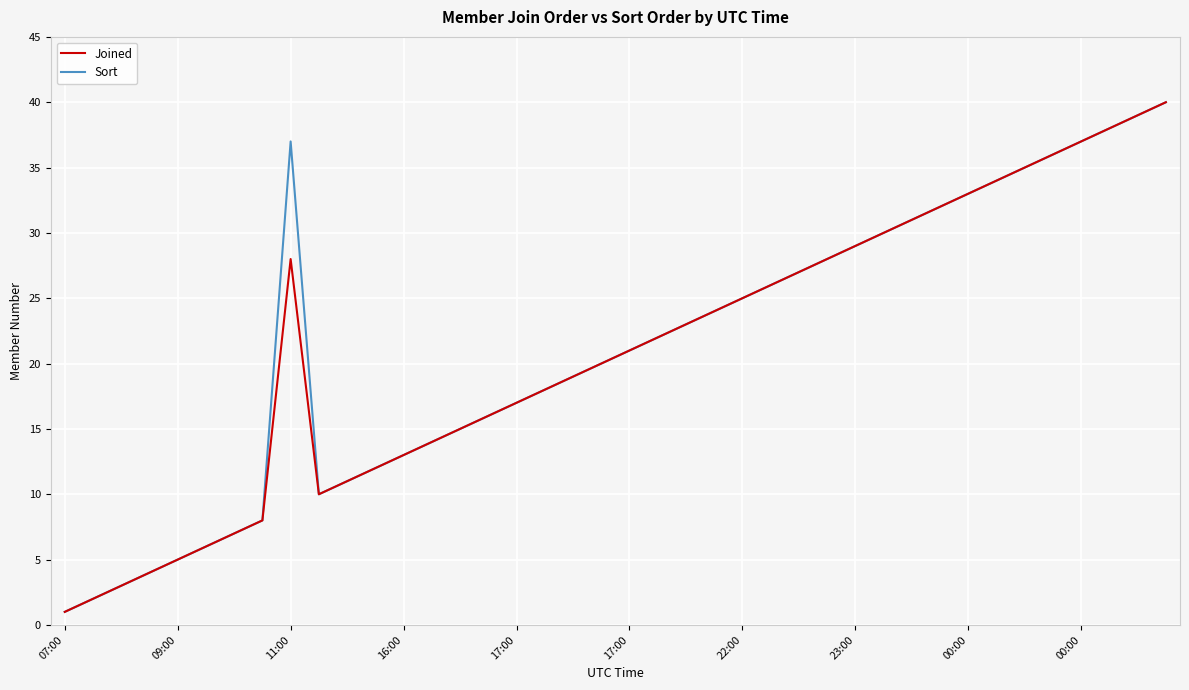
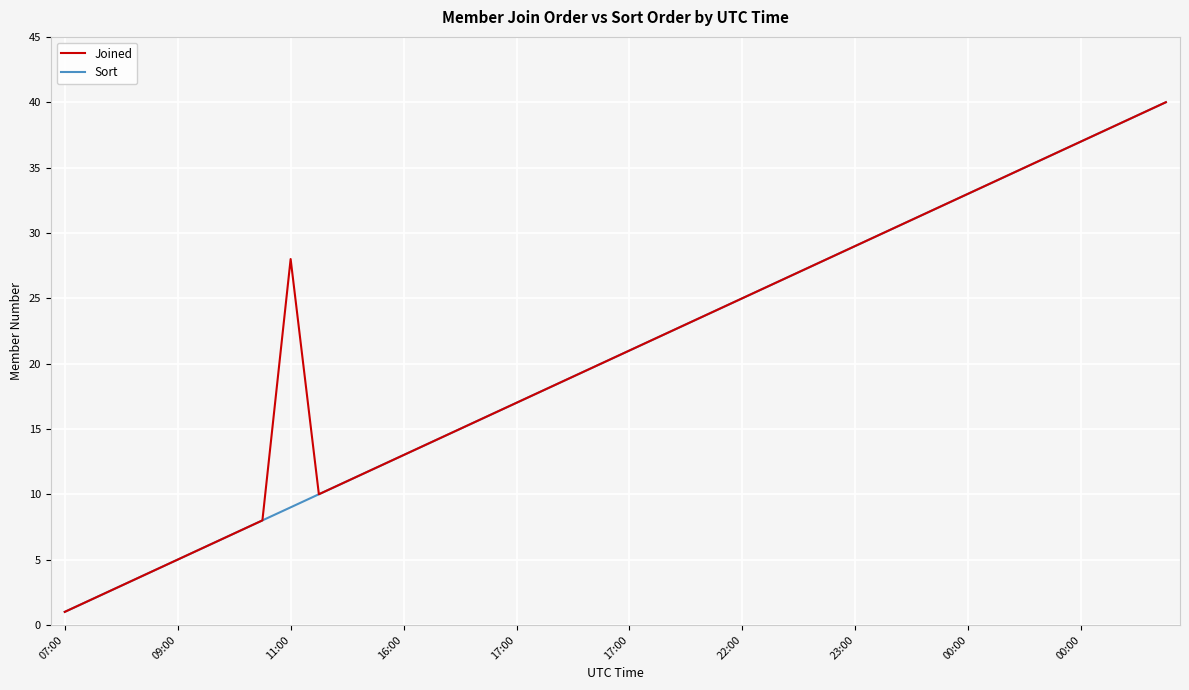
Sort, 11:00: 37 -> 9
